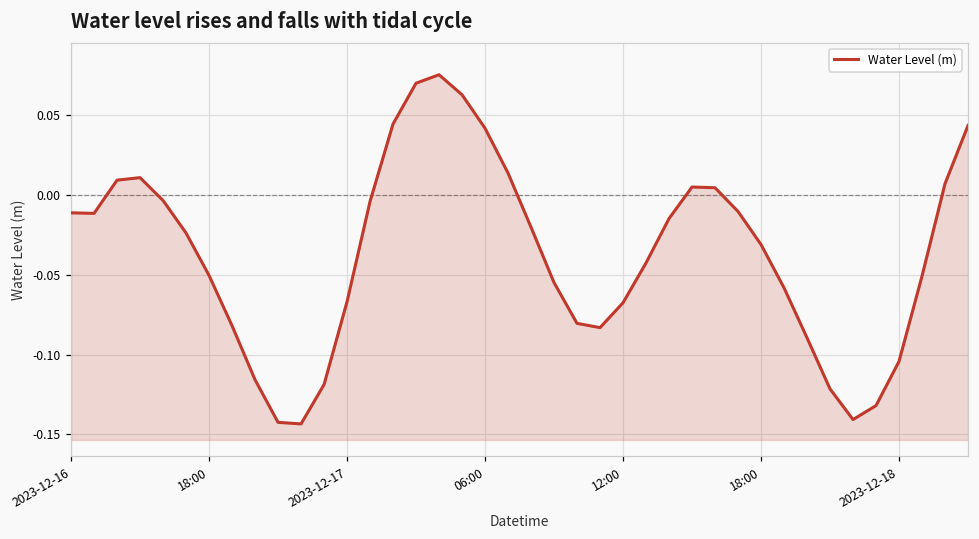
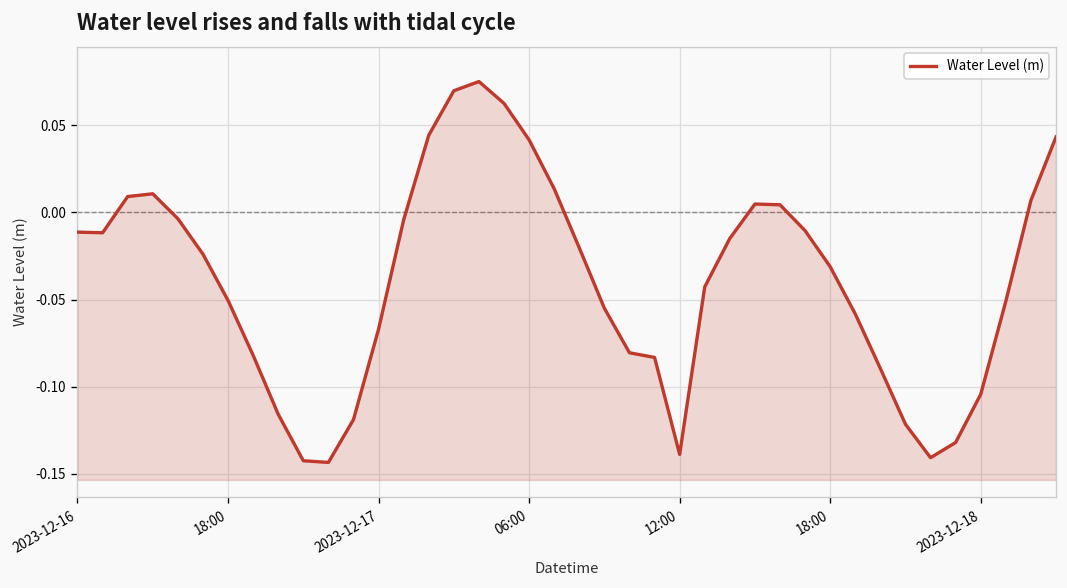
12:00: -0.068 -> -0.139
